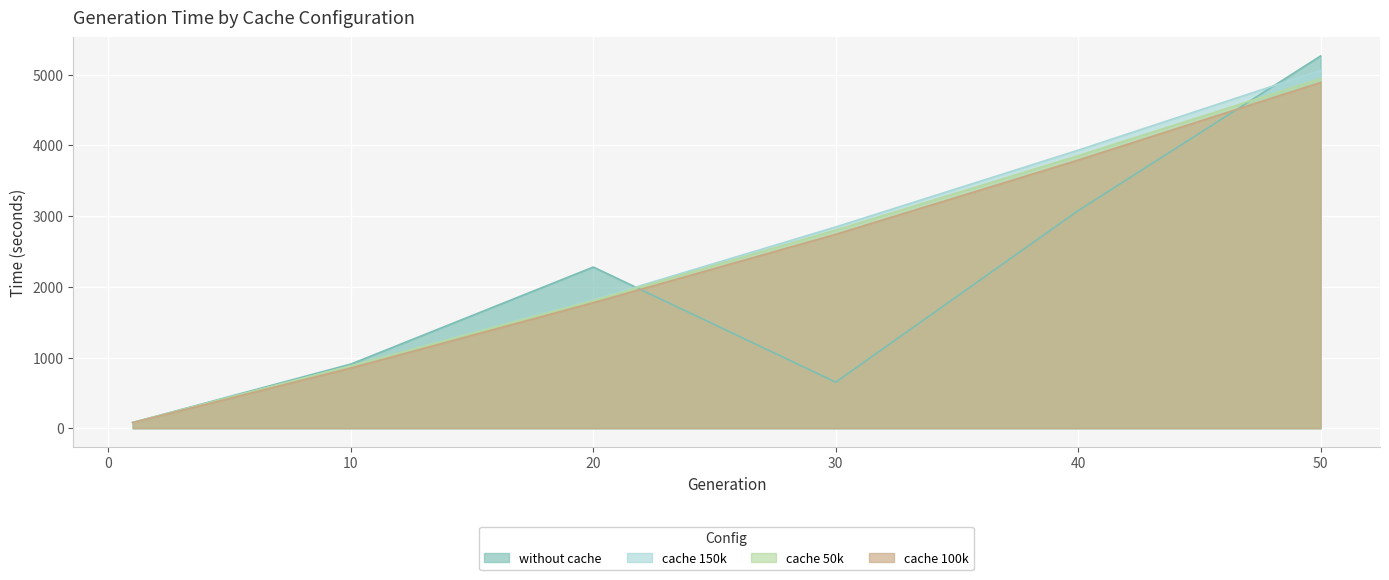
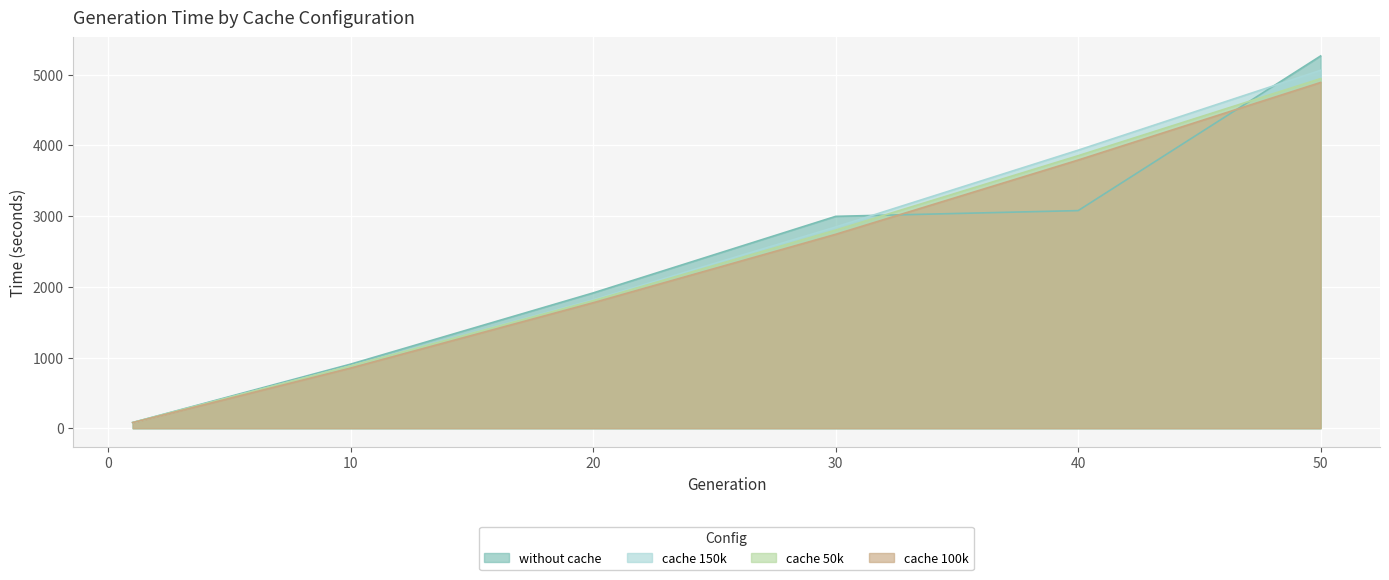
without cache, 20: 2300 -> 1900
without cache, 30: 700 -> 3000
